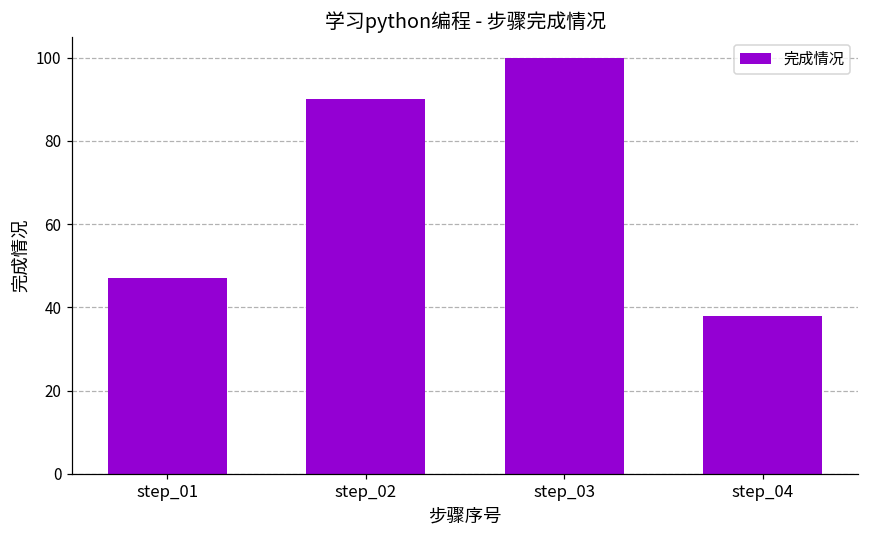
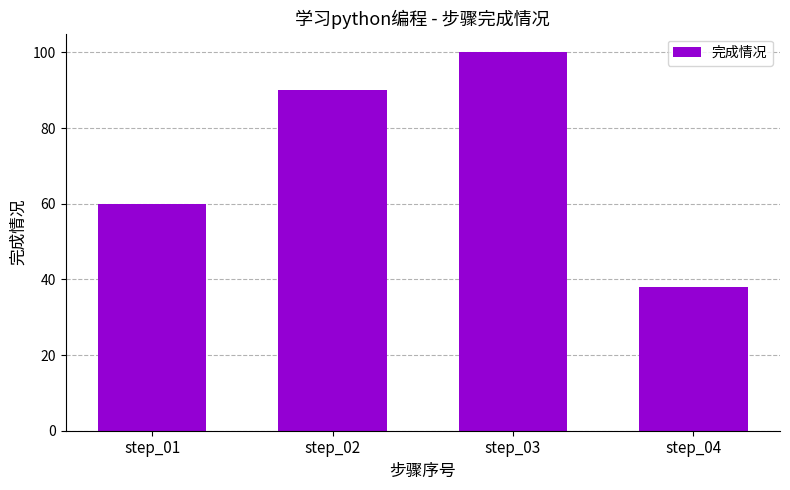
step_01: 47 -> 60
